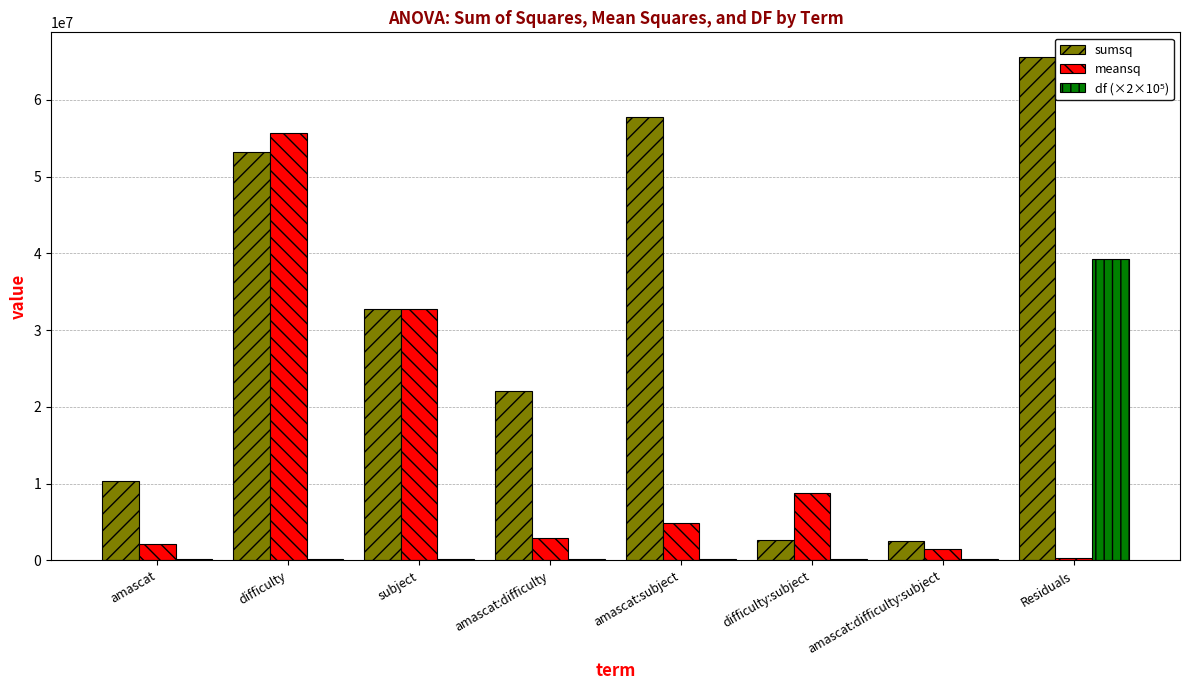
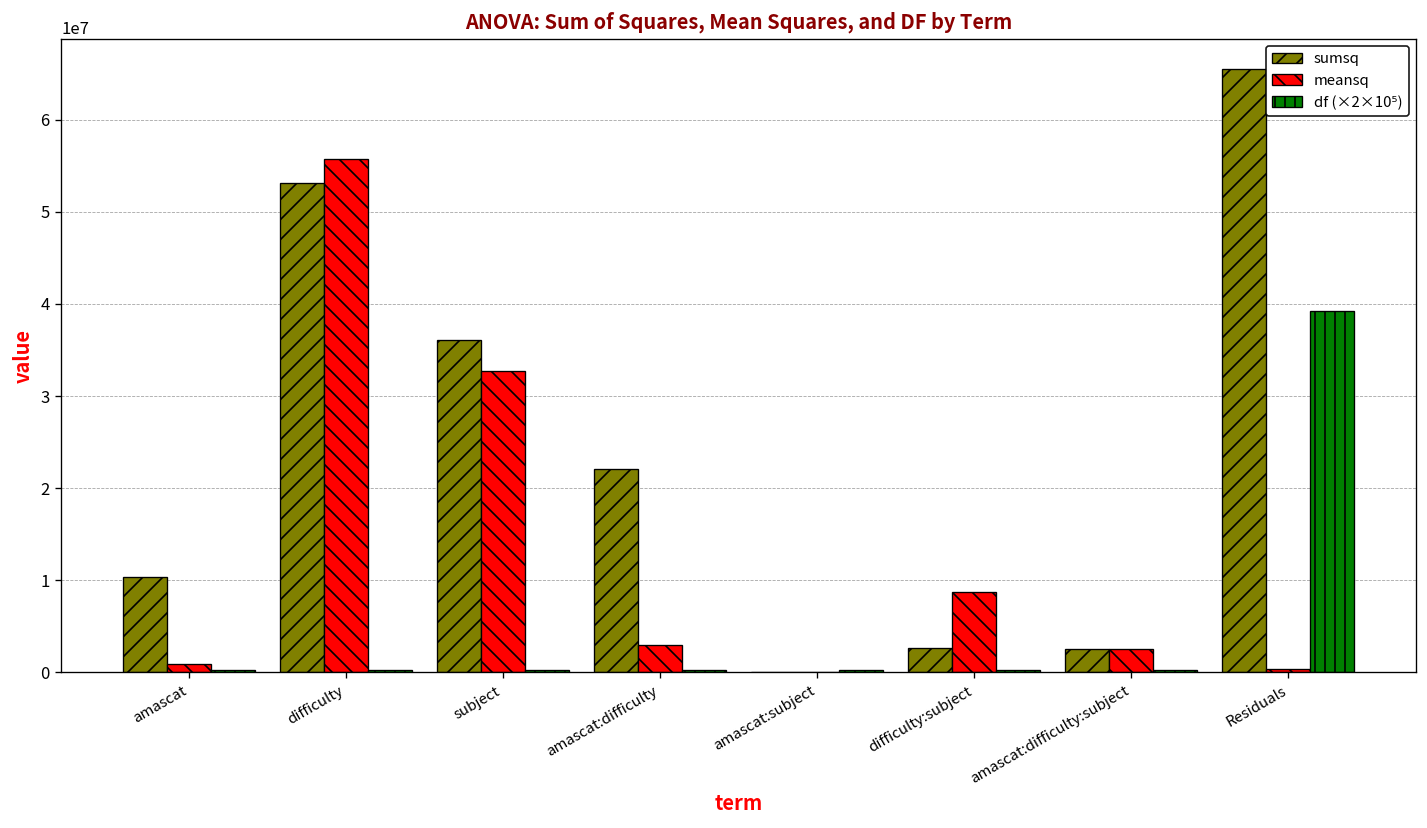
meansq, amascat: 2000000 -> 1000000
sumsq, subject: 33000000 -> 36000000
sumsq, amascat:subject: 58000000 -> 0
meansq, amascat:subject: 5000000 -> 0
meansq, amascat:difficulty:subject: 1000000 -> 2000000
